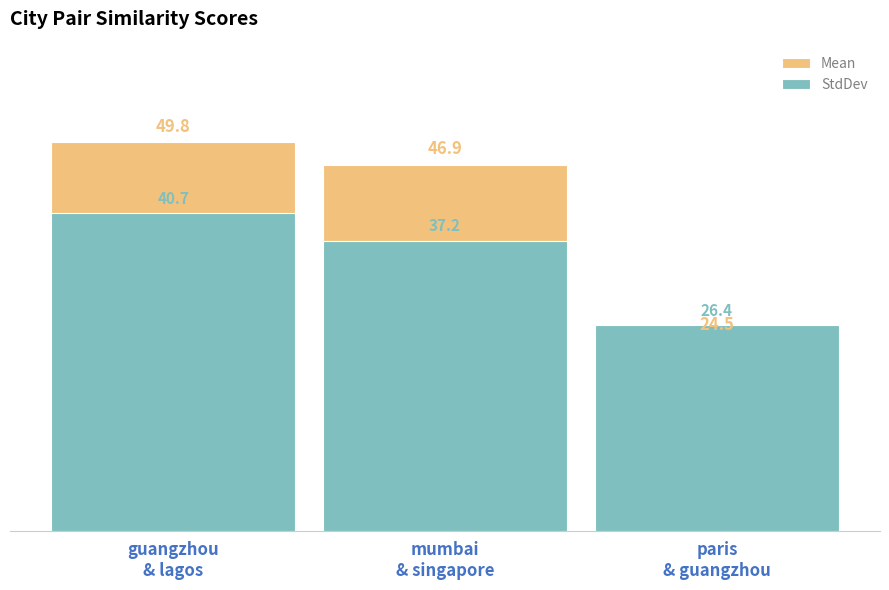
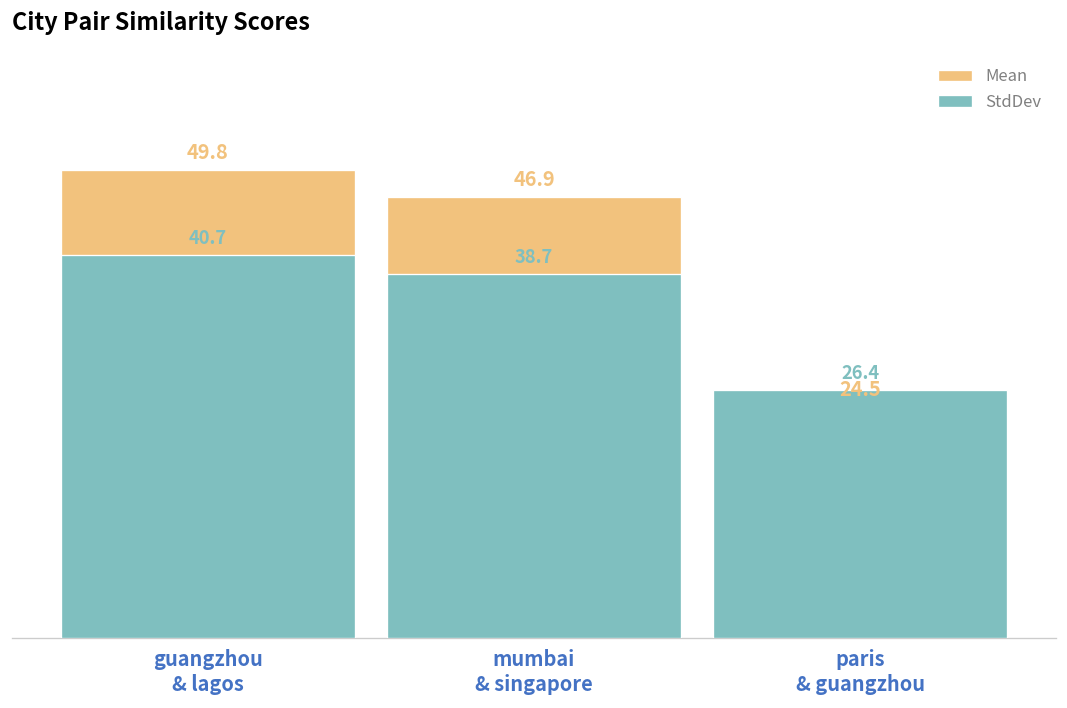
StdDev, mumbai & singapore: 37.2 -> 38.7
